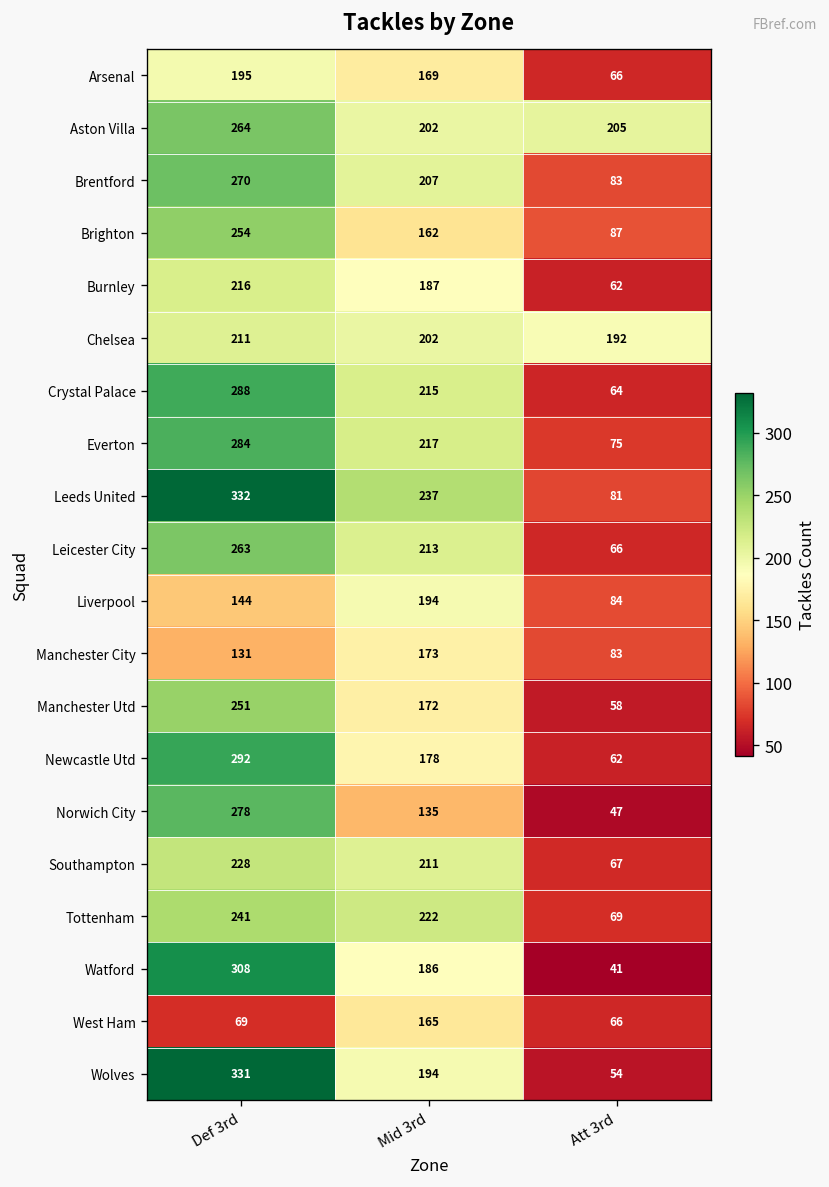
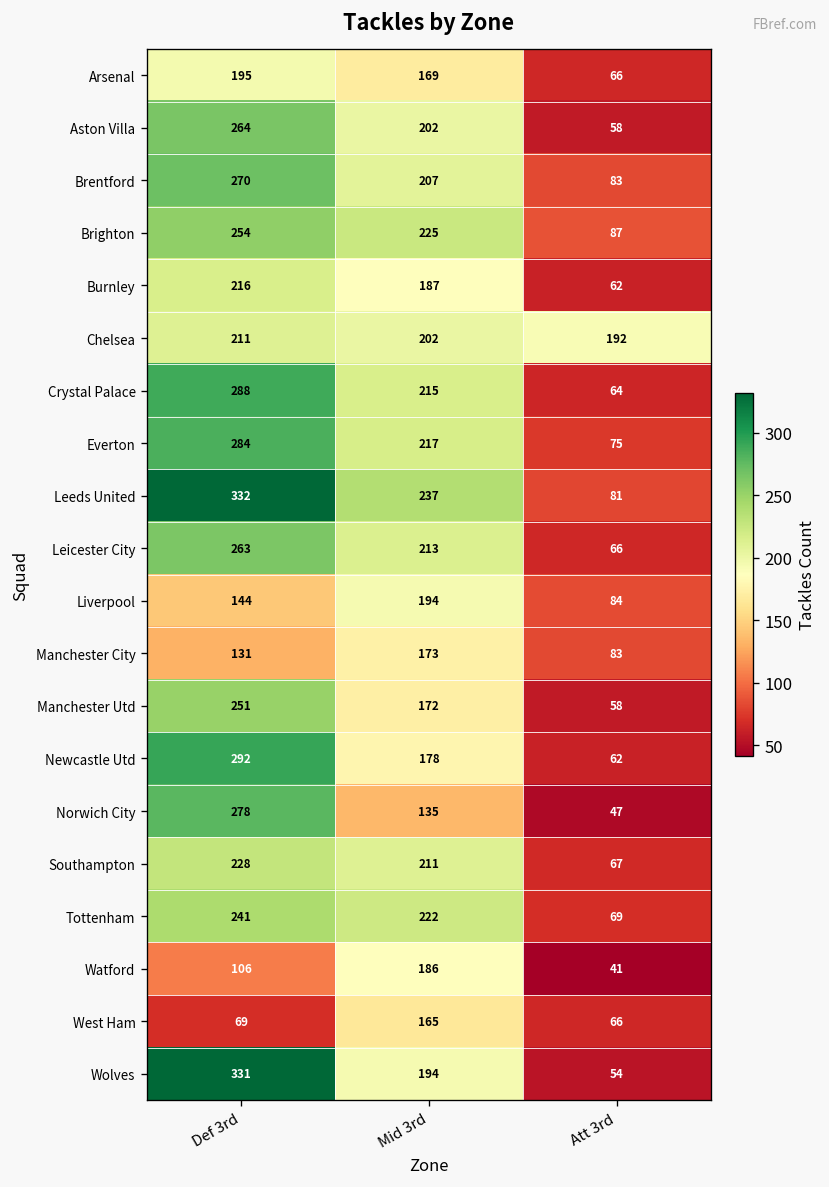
Aston Villa, Att 3rd: 205 -> 58
Brighton, Mid 3rd: 162 -> 225
Watford, Def 3rd: 308 -> 106
